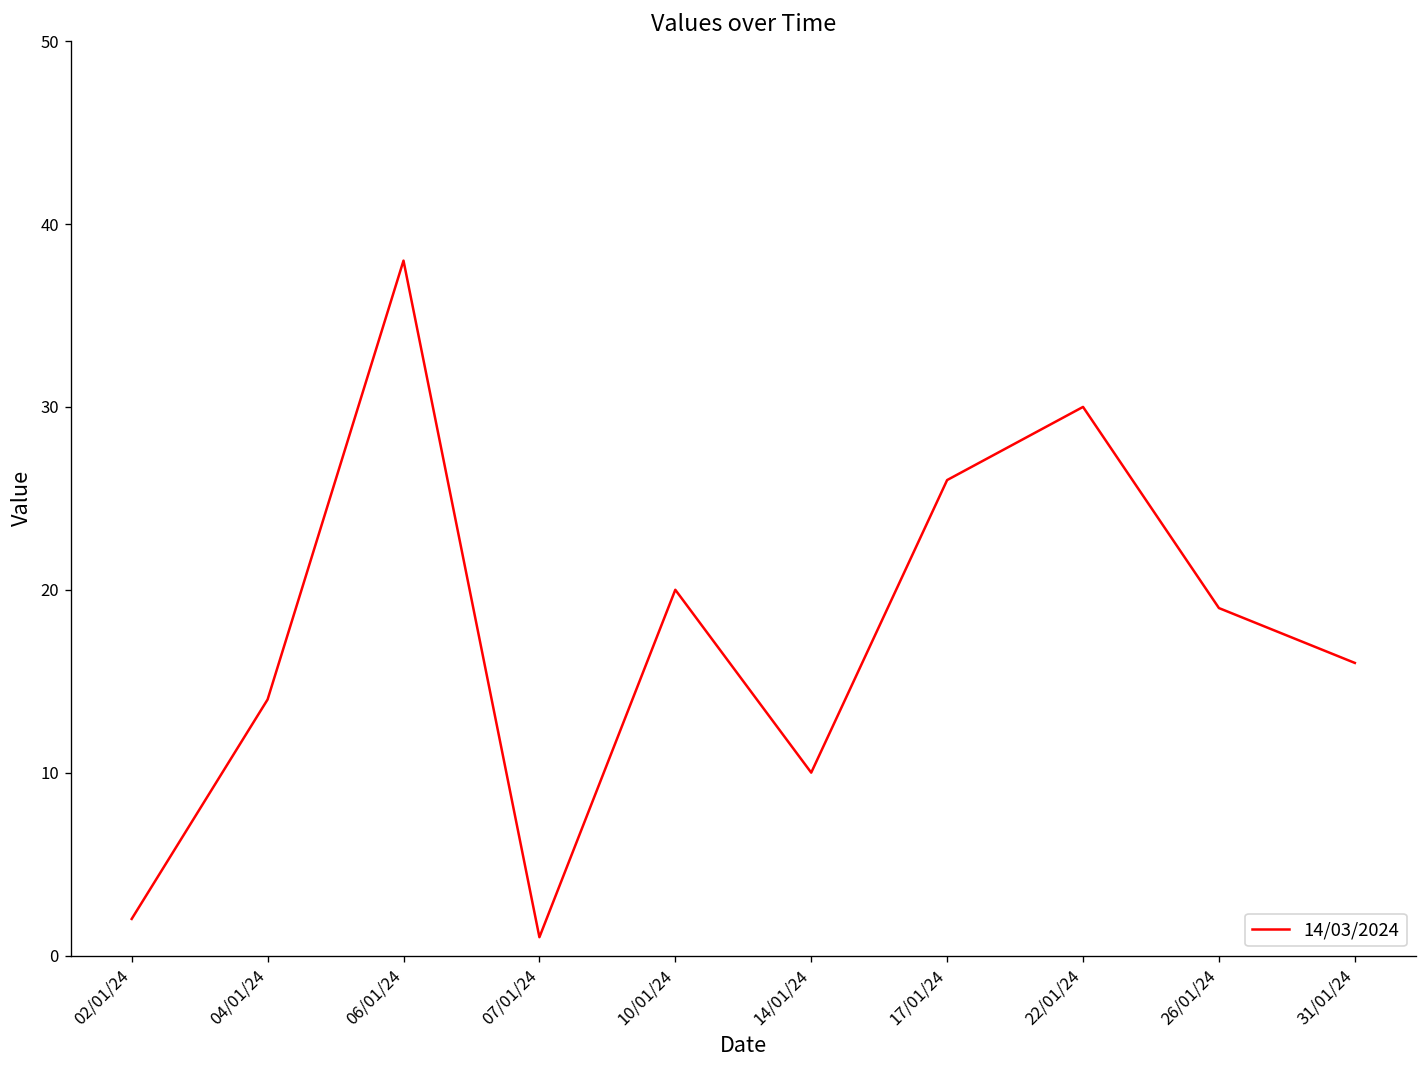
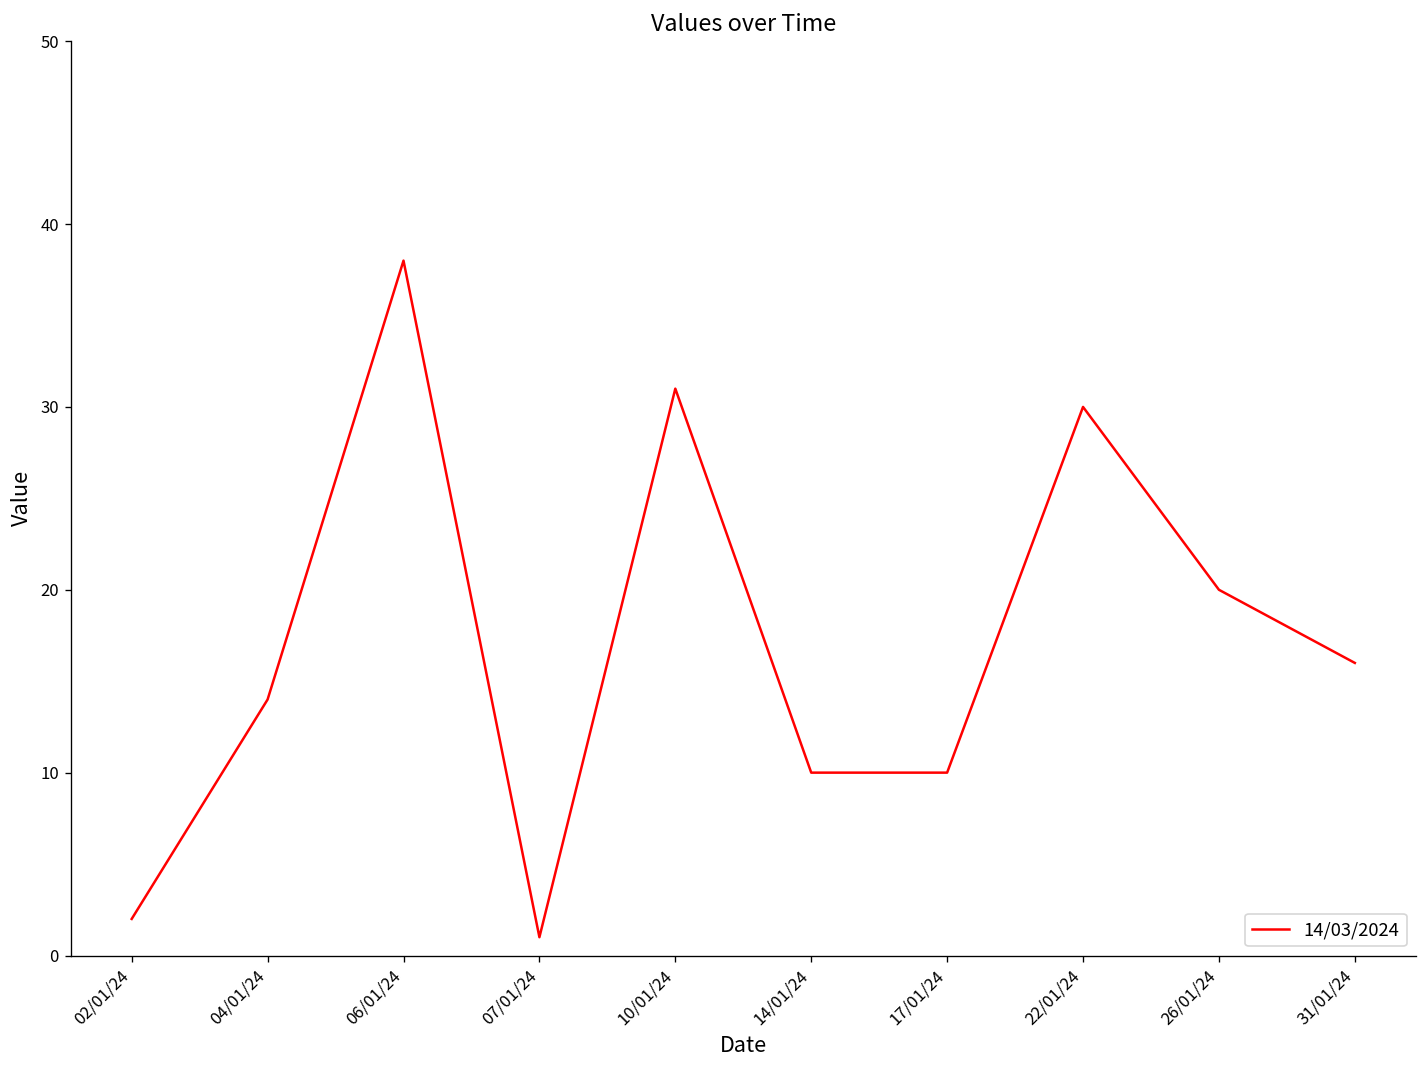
10/01/24: 20 -> 31
17/01/24: 26 -> 10
26/01/24: 19 -> 20
